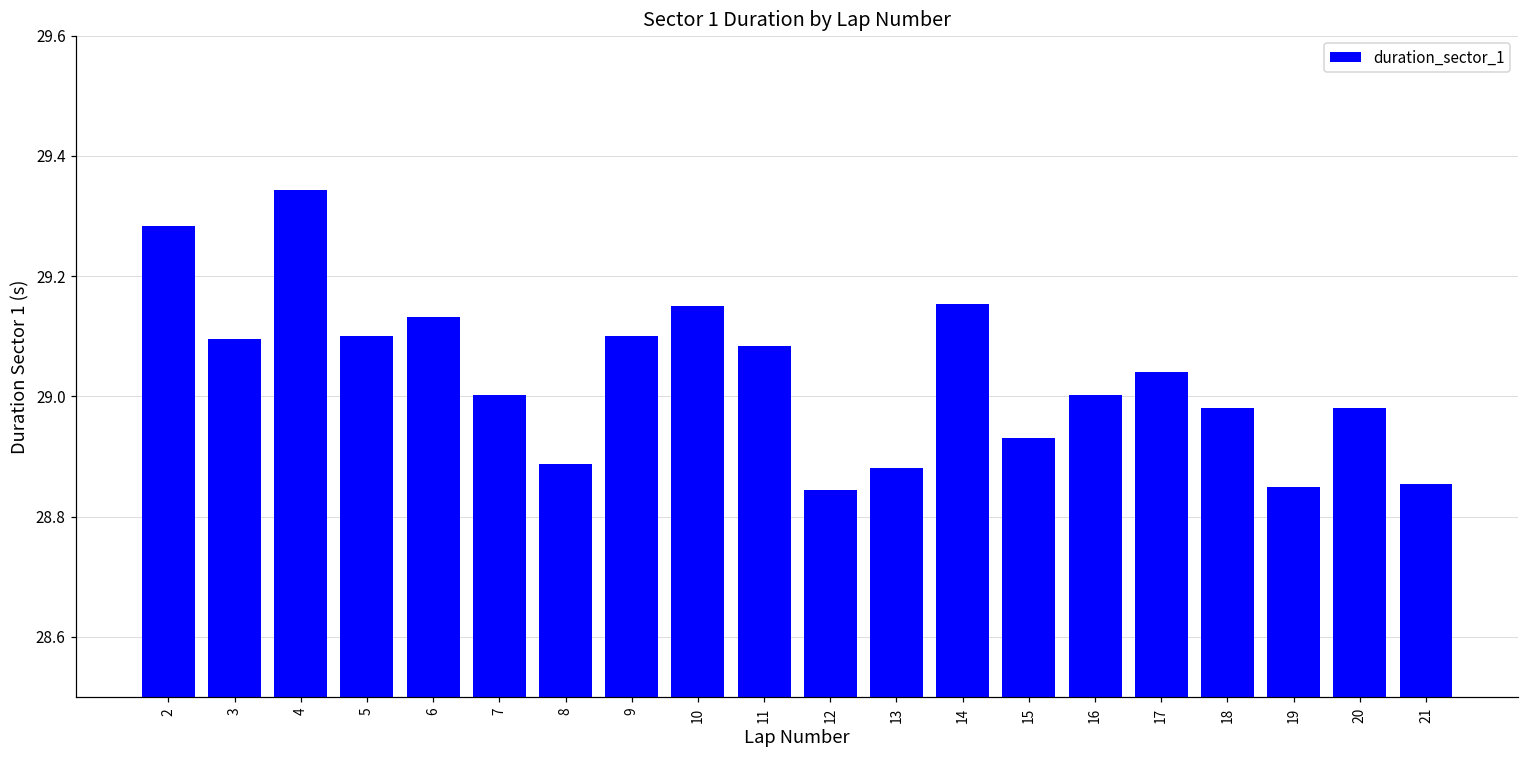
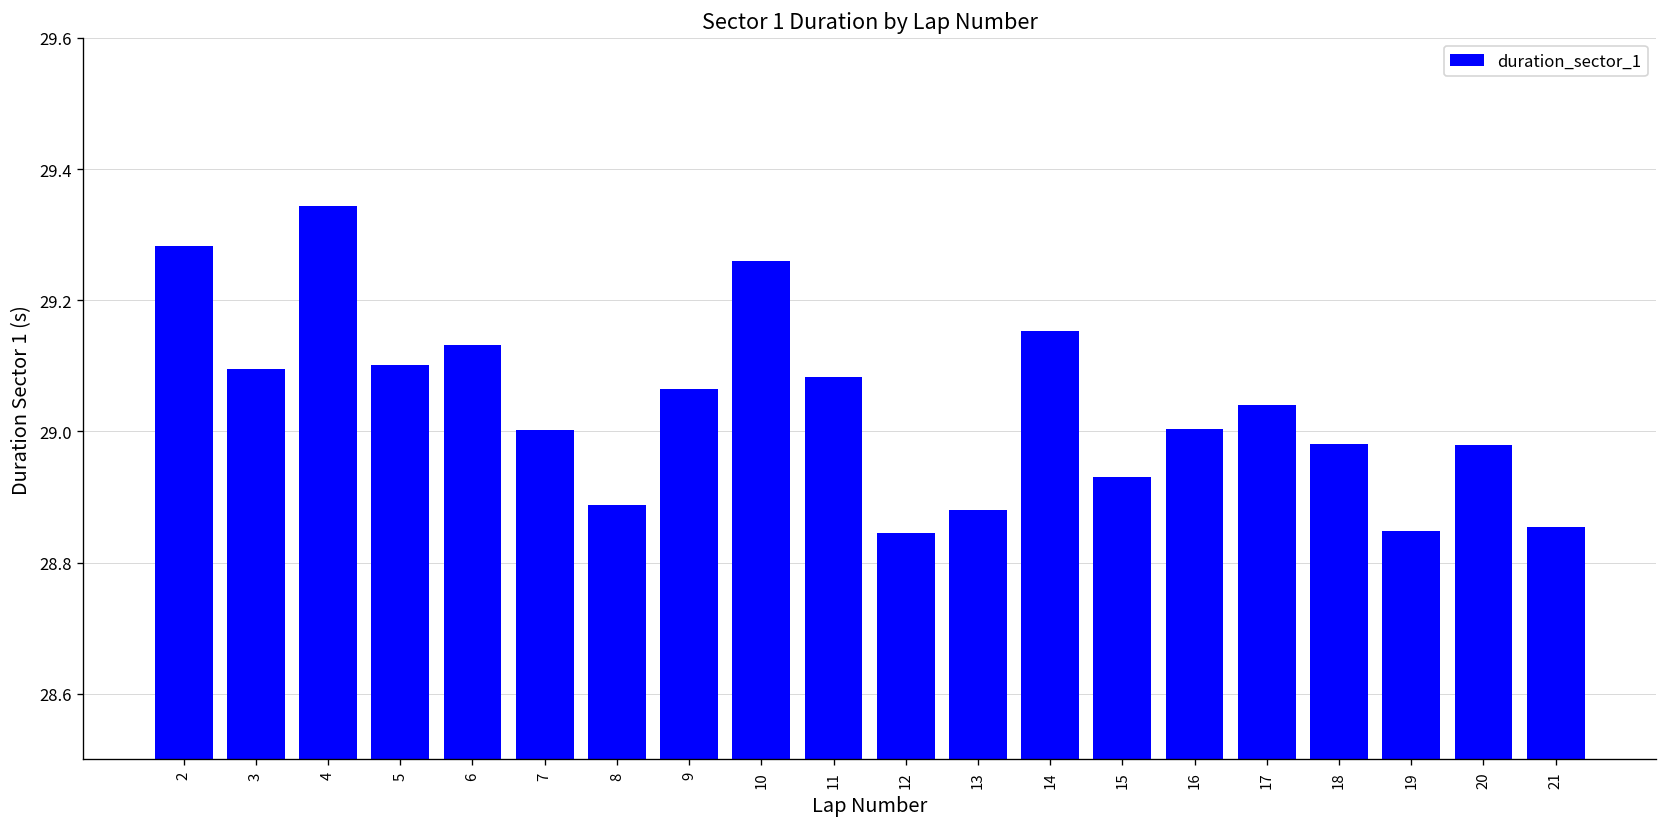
9: 29.10 -> 29.06
10: 29.15 -> 29.26
